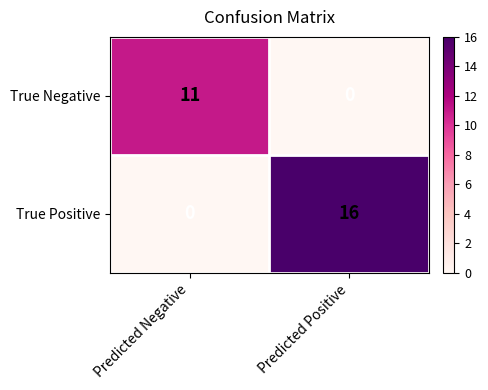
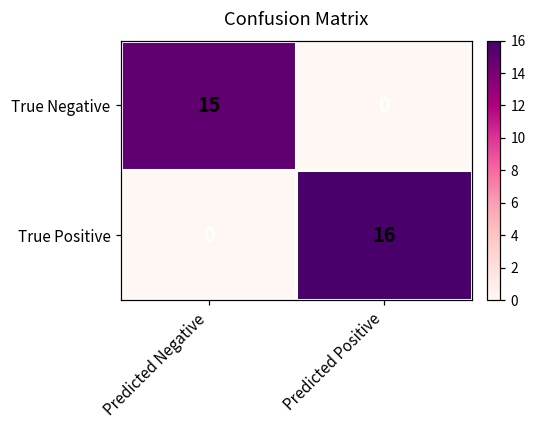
True Negative, Predicted Negative: 11 -> 15
